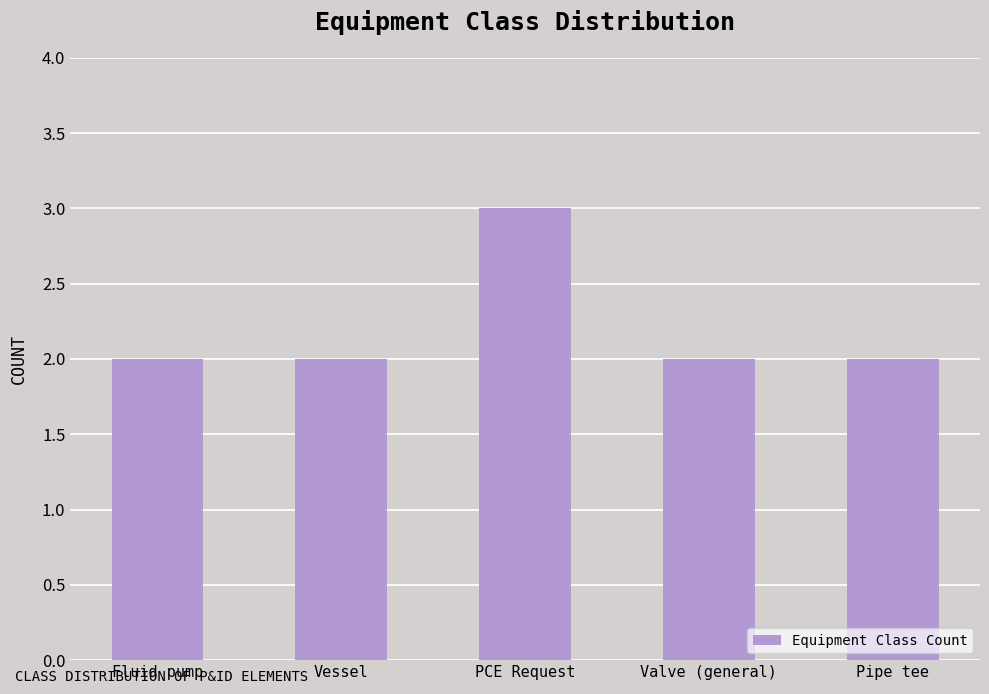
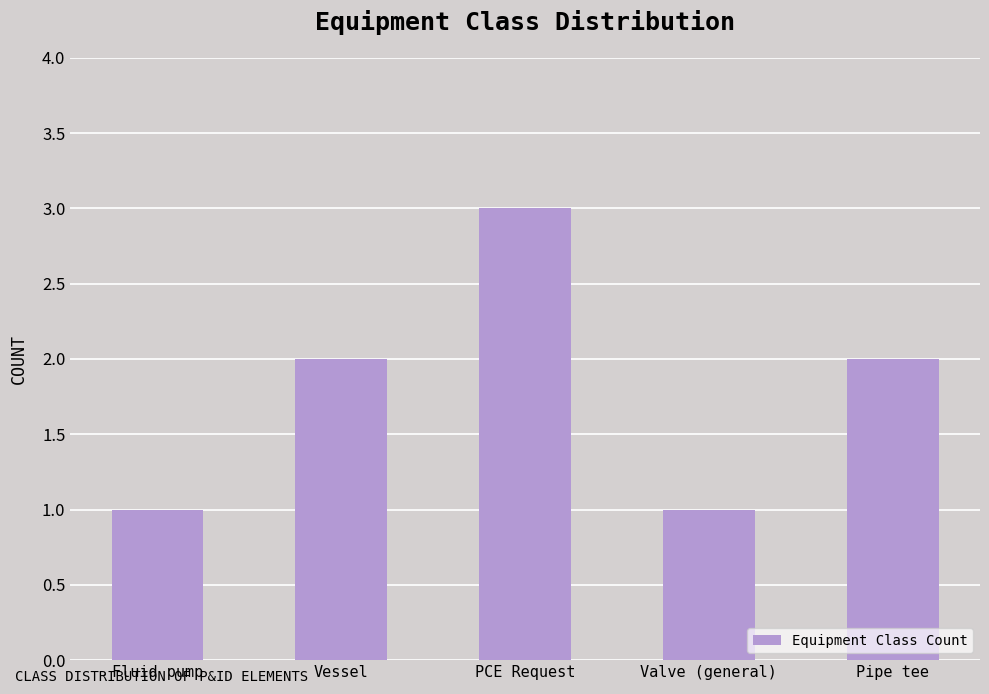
Fluid pump: 2 -> 1
Valve (general): 2 -> 1
